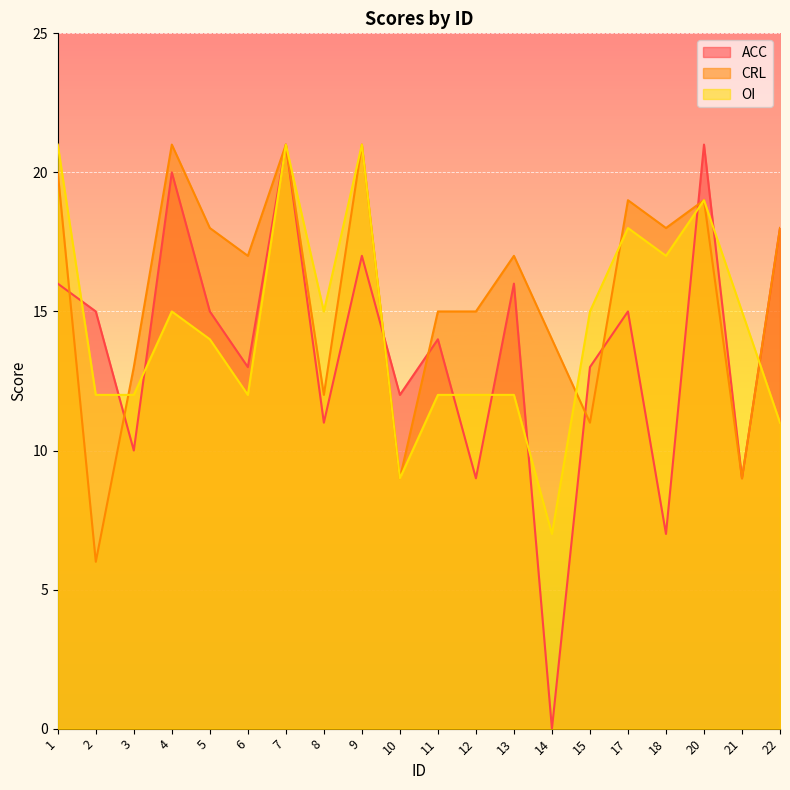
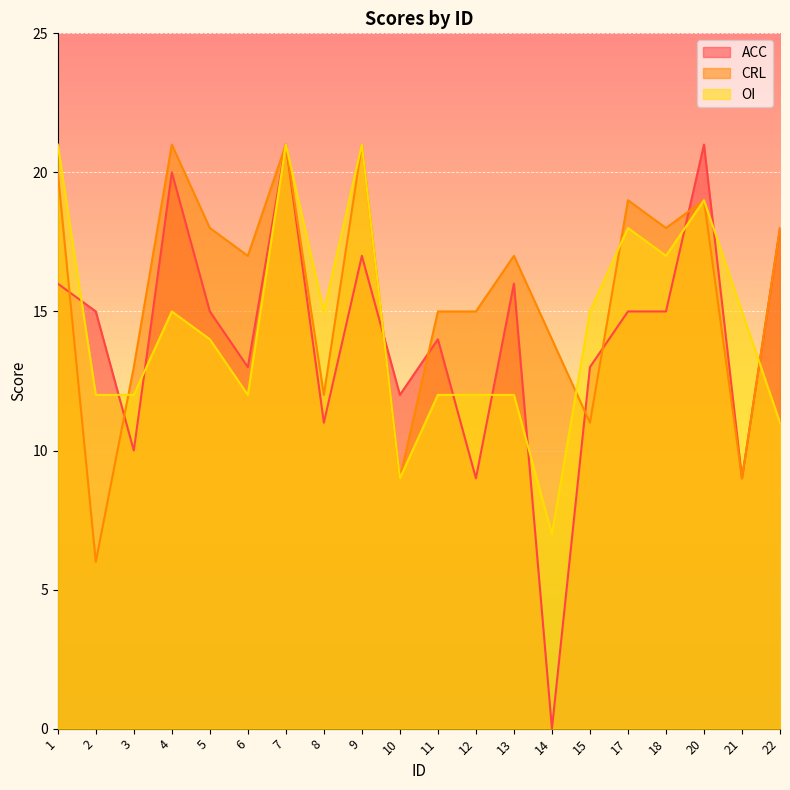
ACC, 18: 7 -> 15
